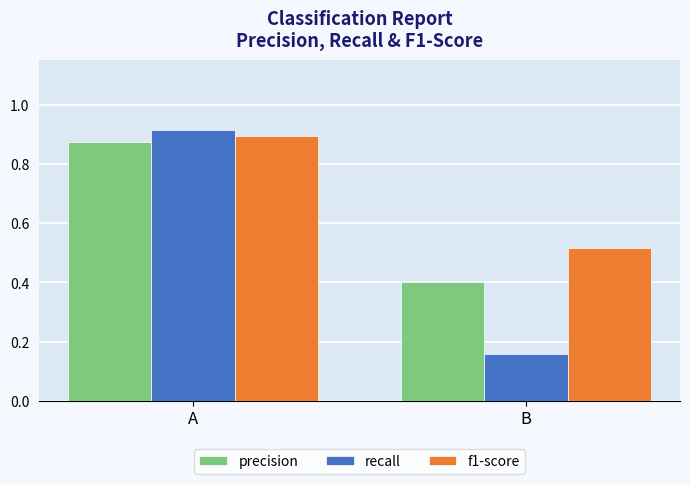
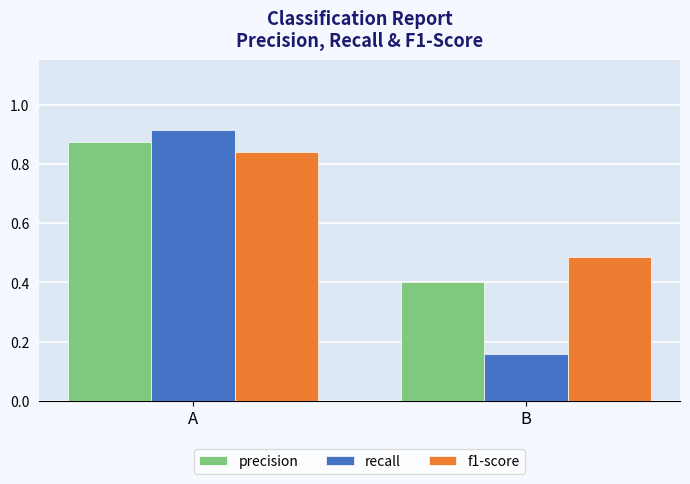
f1-score, A: 0.89 -> 0.84
f1-score, B: 0.52 -> 0.49
